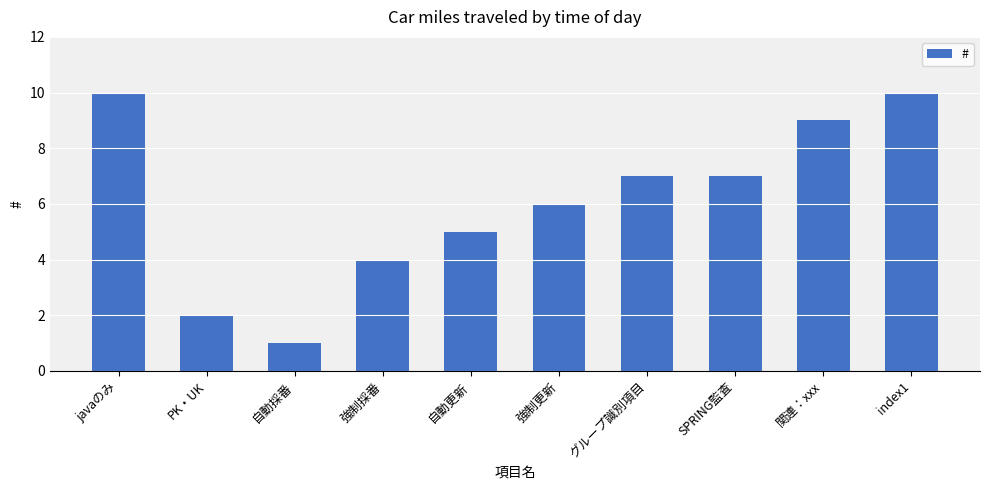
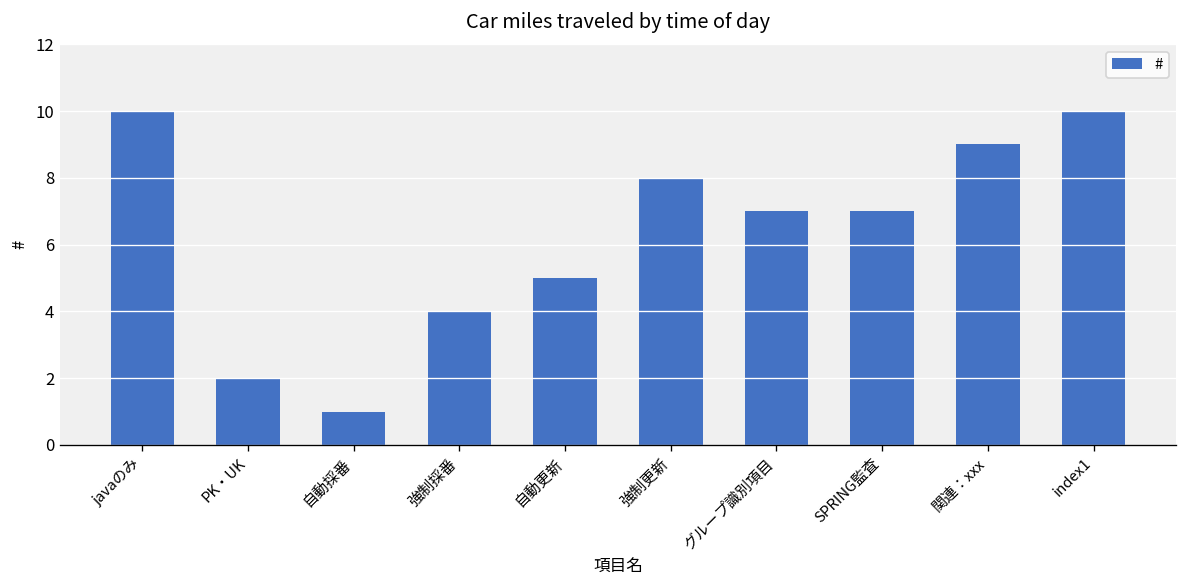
強制更新: 6 -> 8
